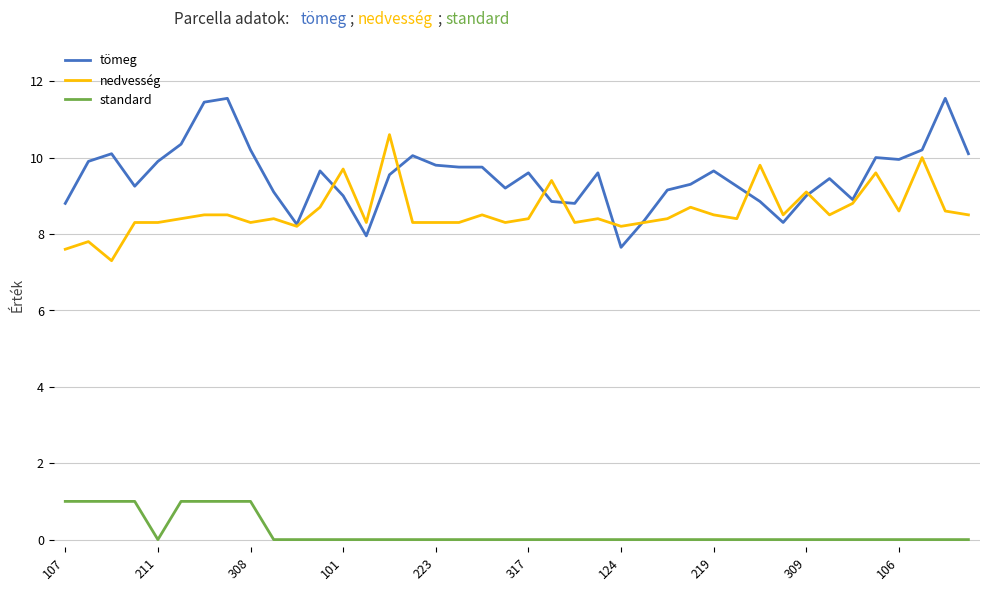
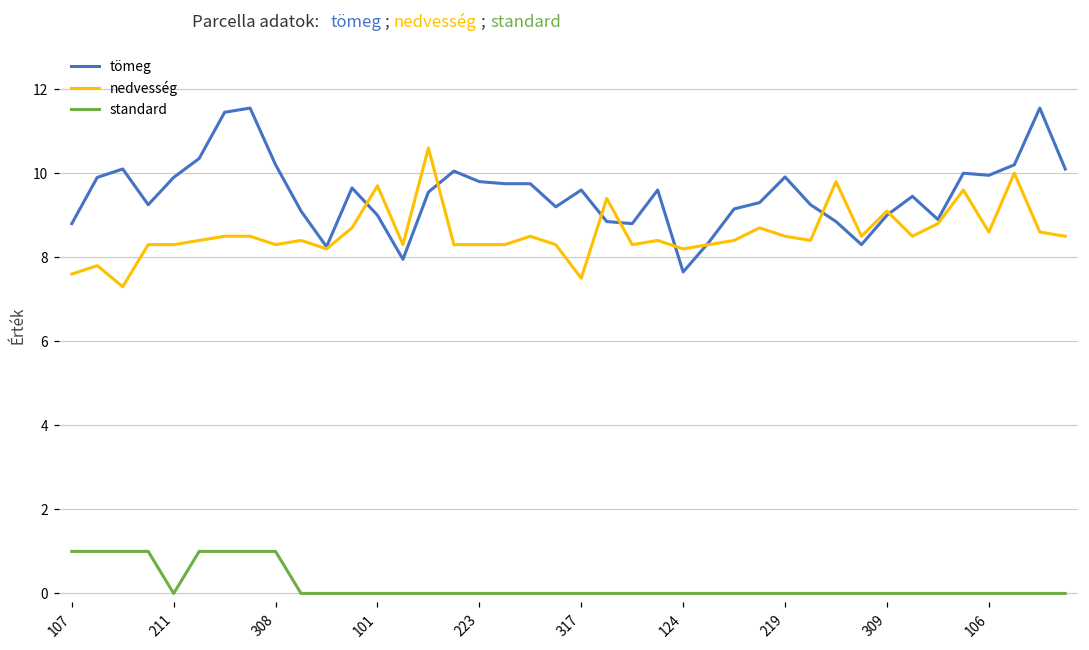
nedvesség, 317: 8.4 -> 7.5
tömeg, 219: 9.7 -> 9.9
